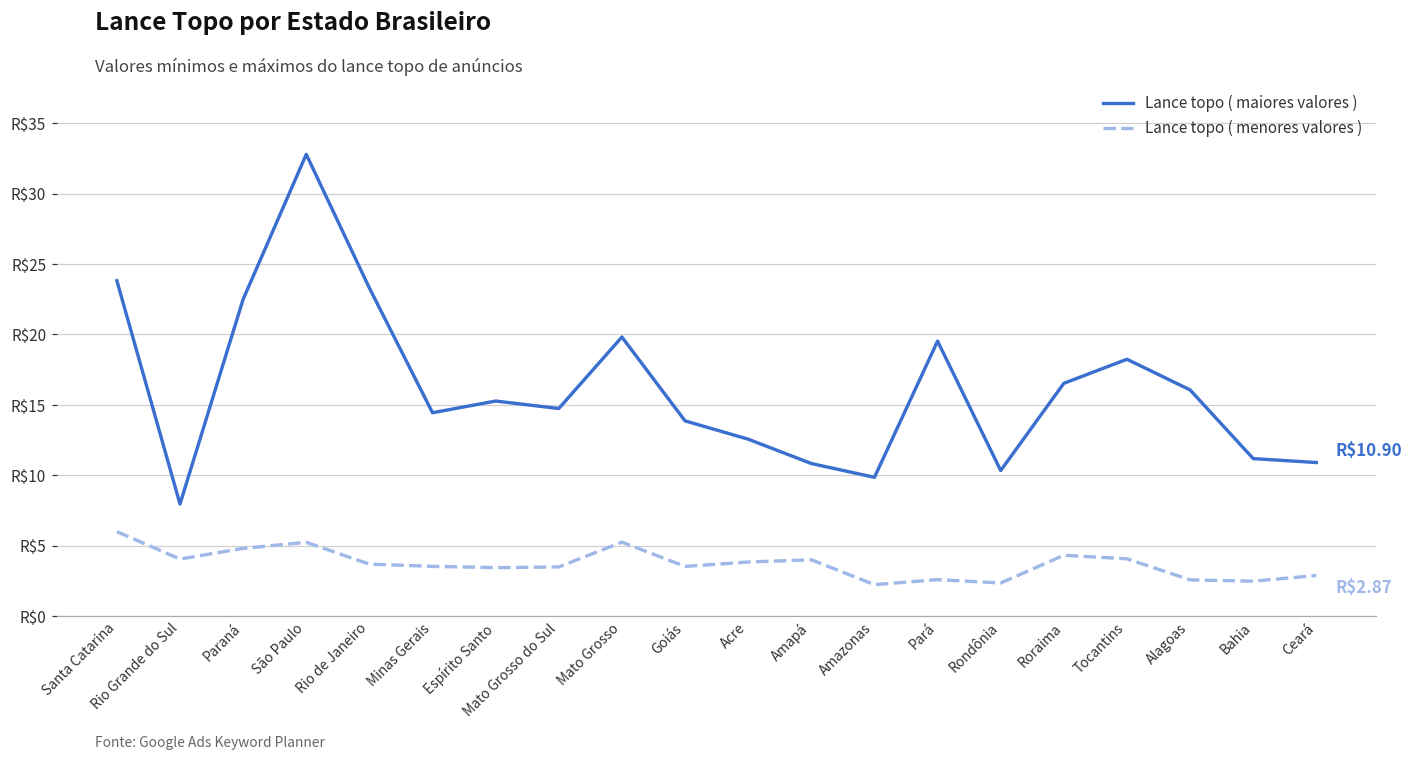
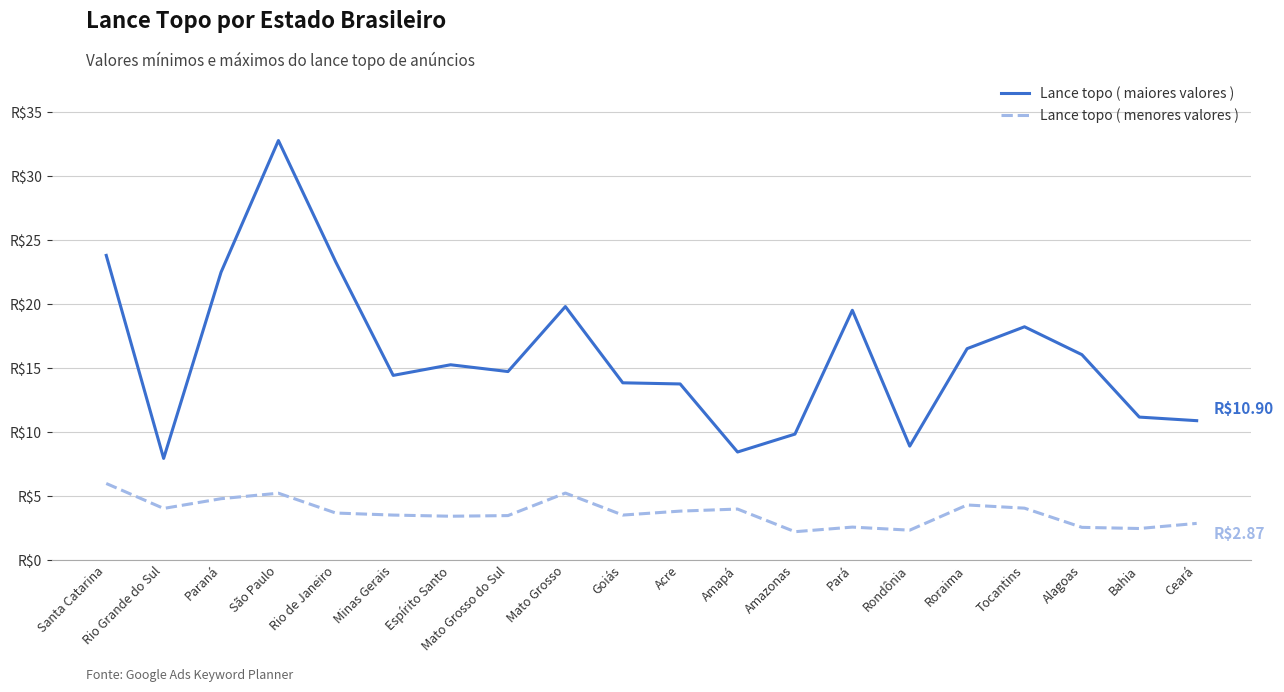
Lance topo ( maiores valores ), Acre: R$12.6 -> R$13.8
Lance topo ( maiores valores ), Amapá: R$10.8 -> R$8.5
Lance topo ( maiores valores ), Rondônia: R$10.3 -> R$8.9
